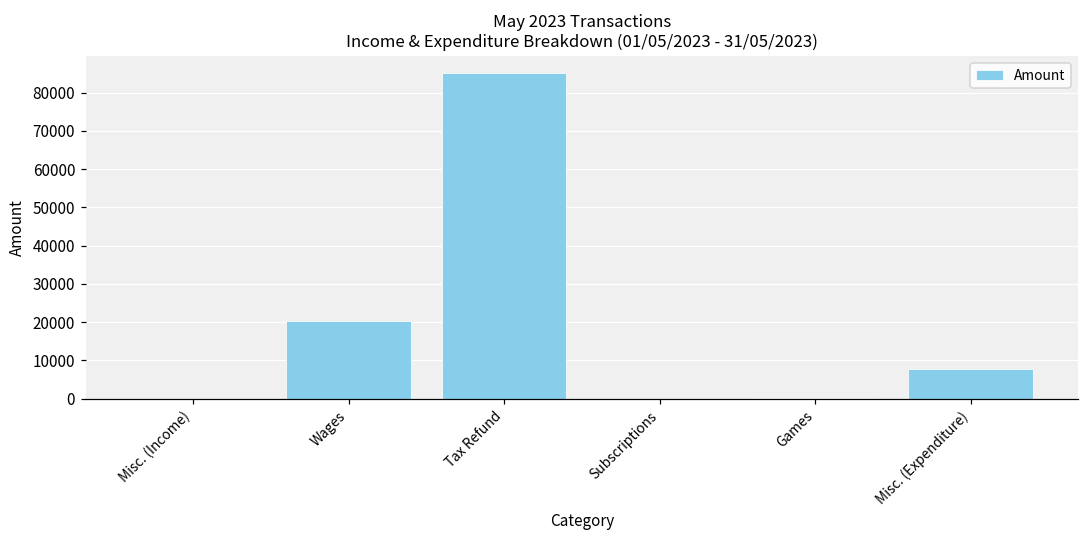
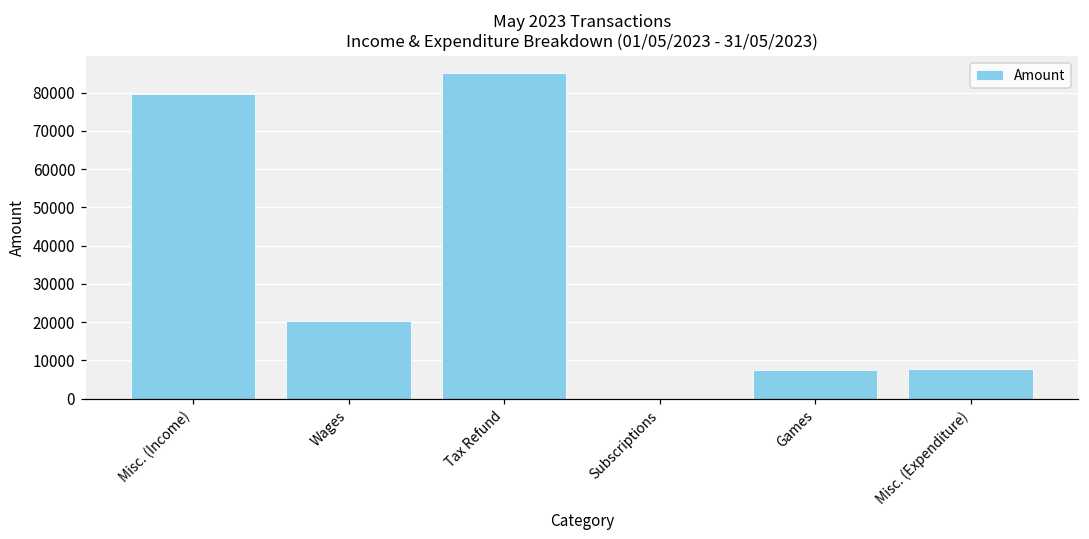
Misc. (Income): 0 -> 80000
Games: 0 -> 8000
